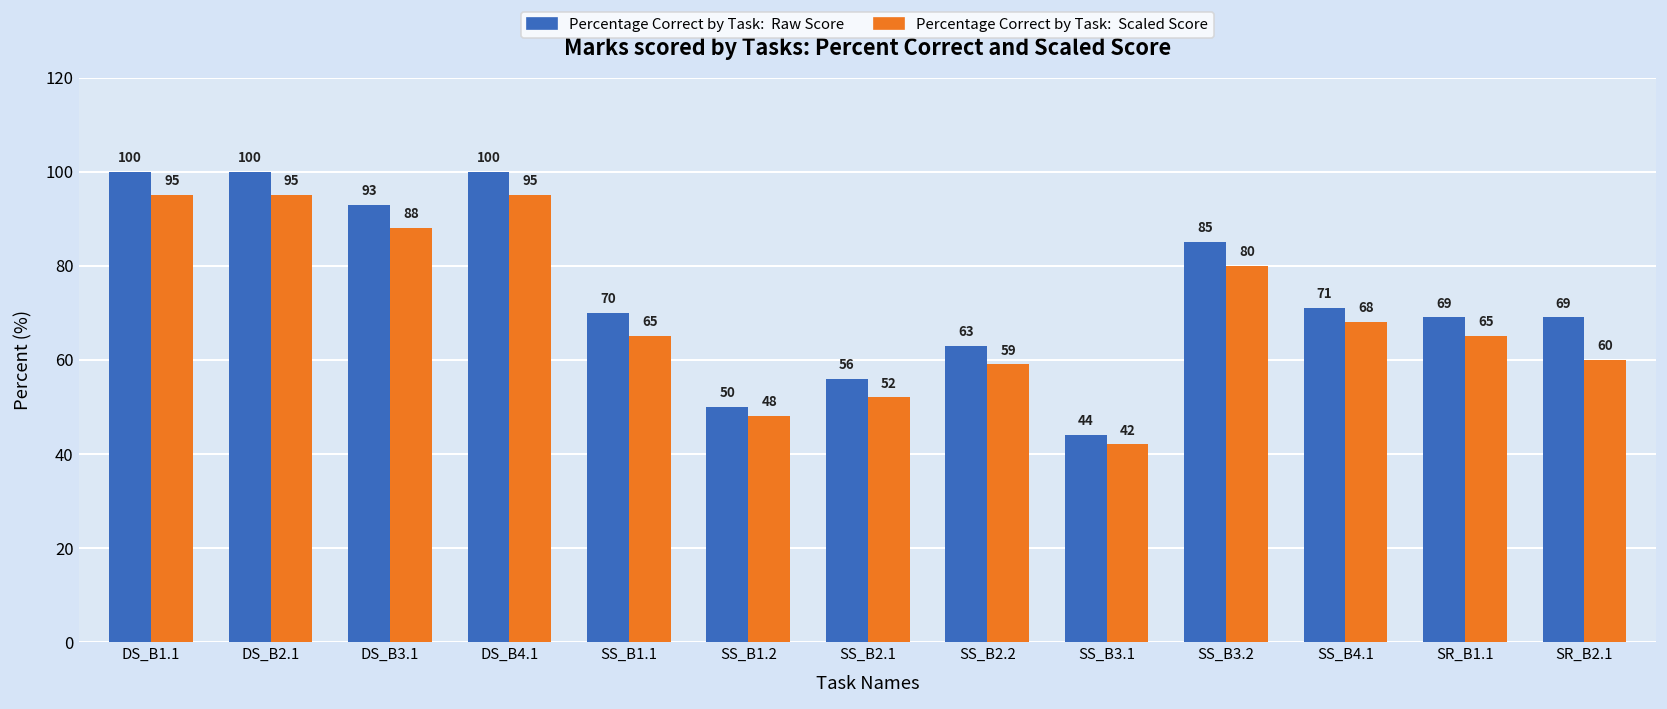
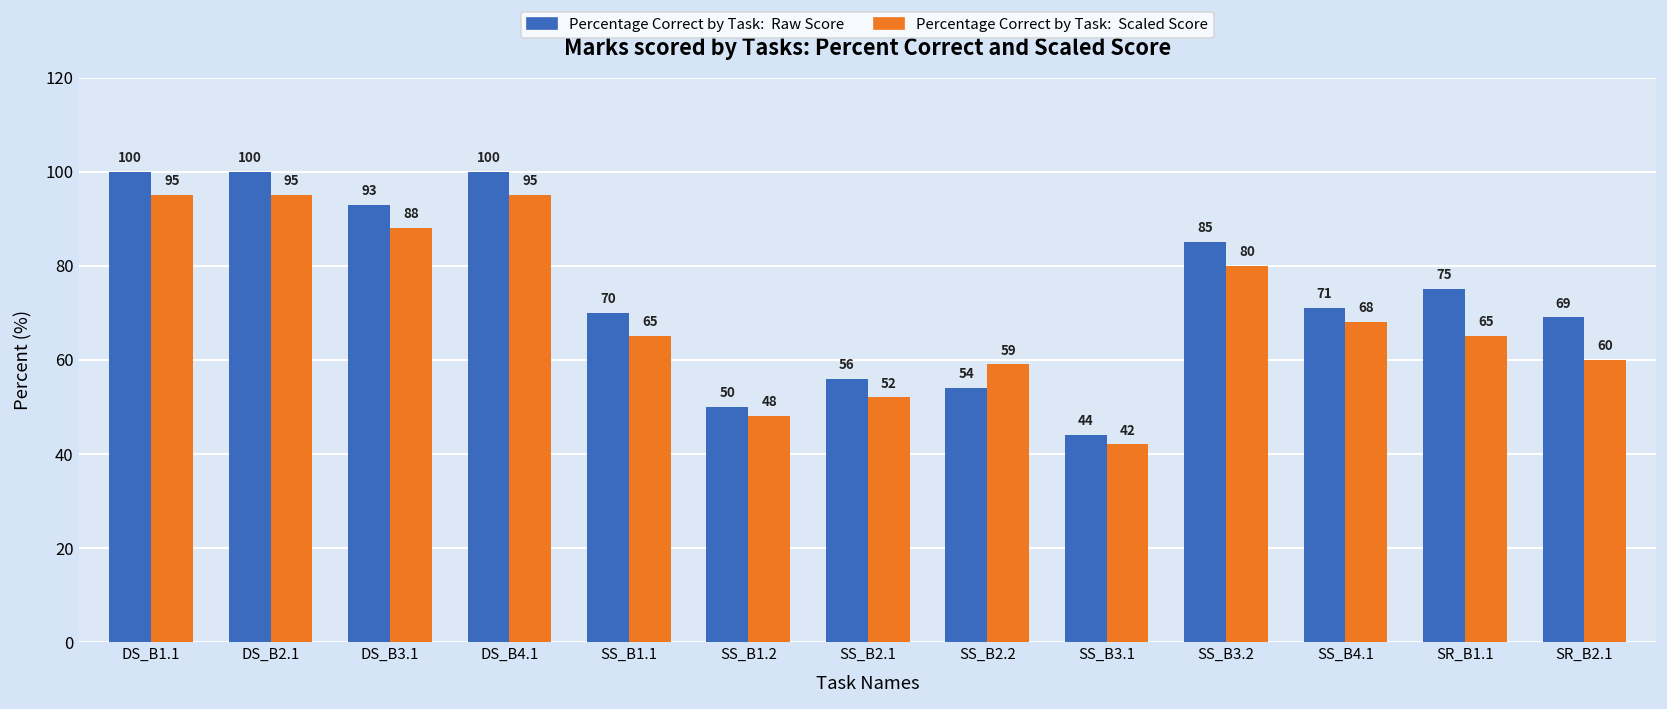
Percentage Correct by Task: Raw Score, SS_B2.2: 63 -> 54
Percentage Correct by Task: Raw Score, SR_B1.1: 69 -> 75
